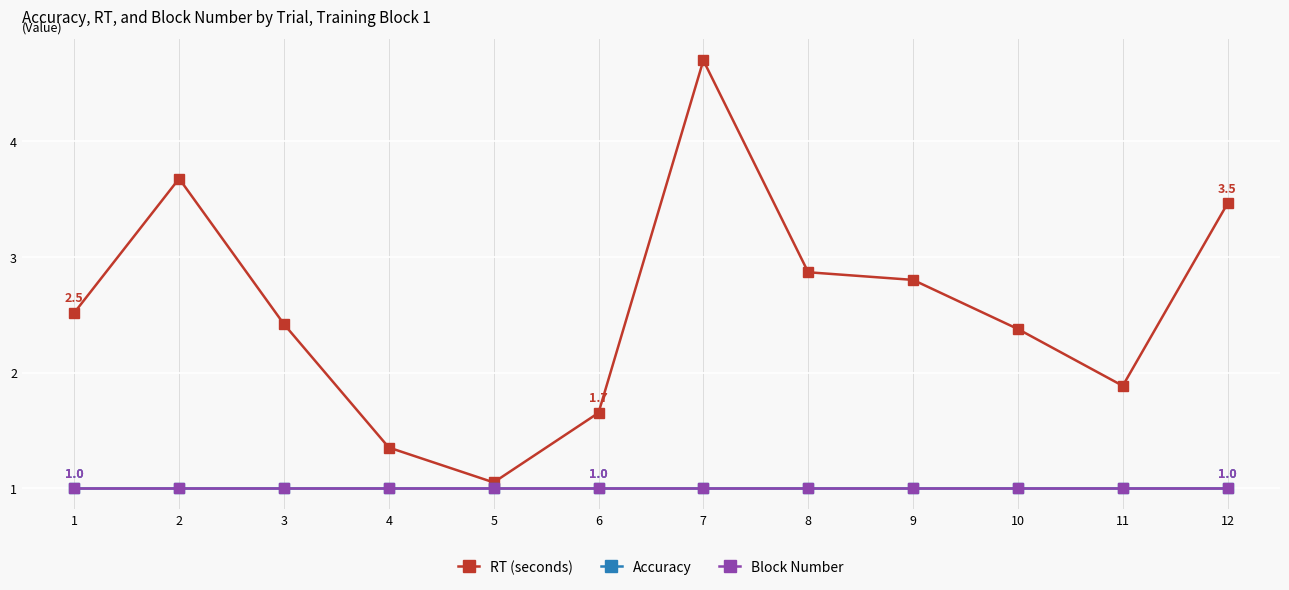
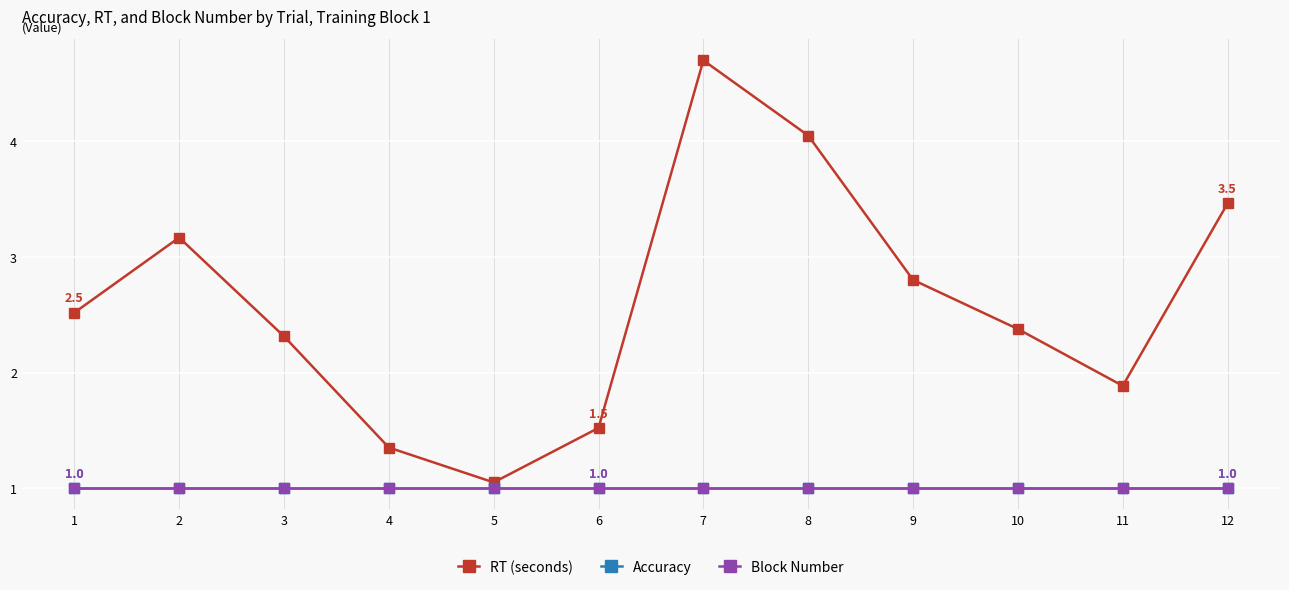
RT (seconds), 2: 3.68 -> 3.17
RT (seconds), 3: 2.42 -> 2.31
RT (seconds), 6: 1.7 -> 1.5
RT (seconds), 8: 2.87 -> 4.05
